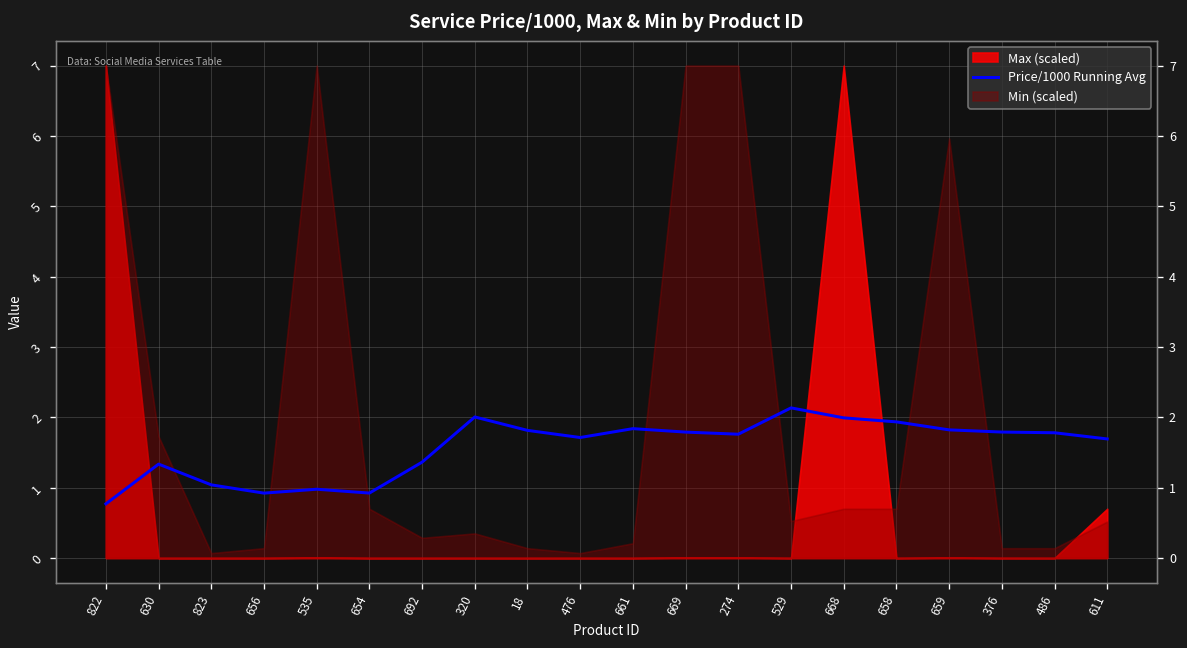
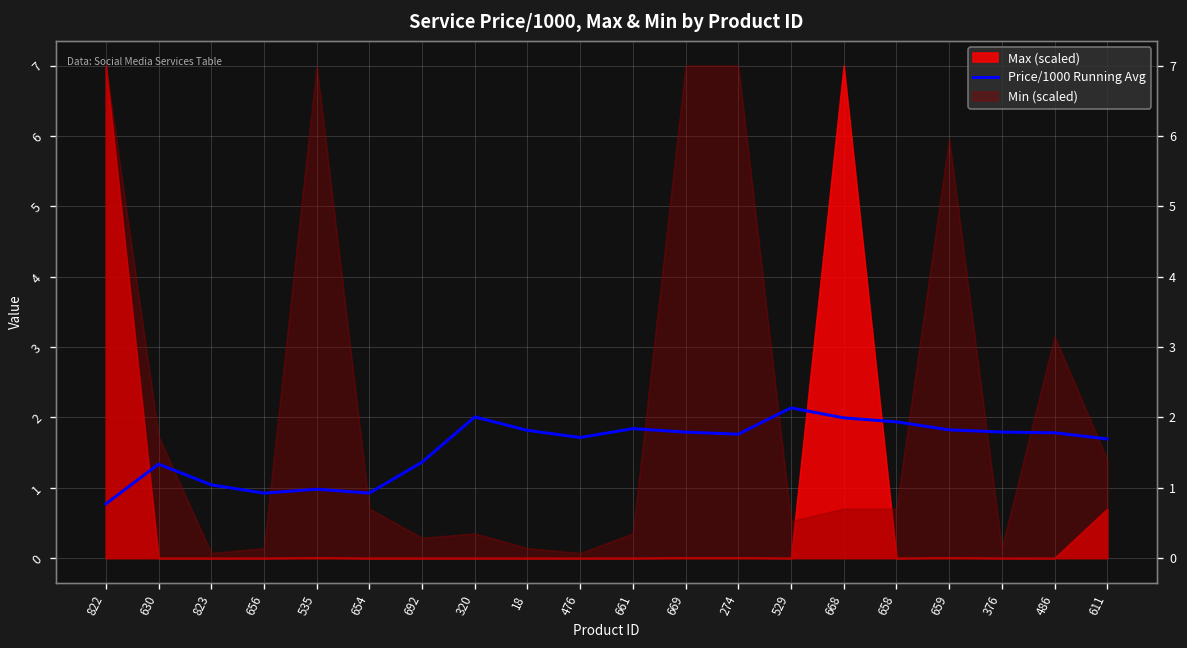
Min (scaled), 661: 0.2 -> 0.4
Min (scaled), 486: 0.1 -> 3.2
Min (scaled), 611: 0.5 -> 1.4
